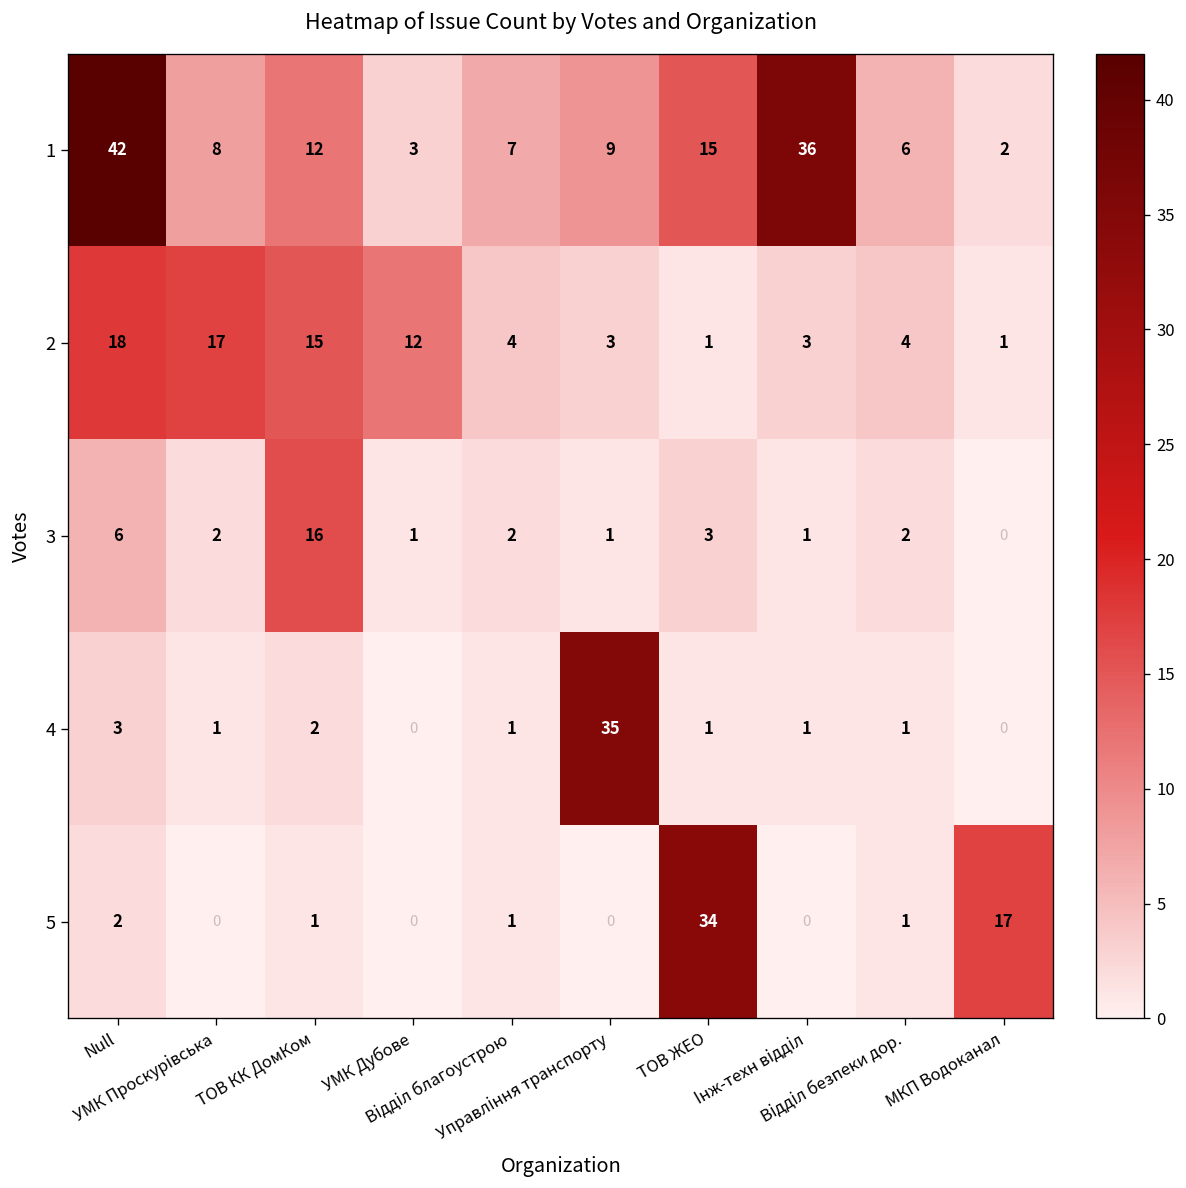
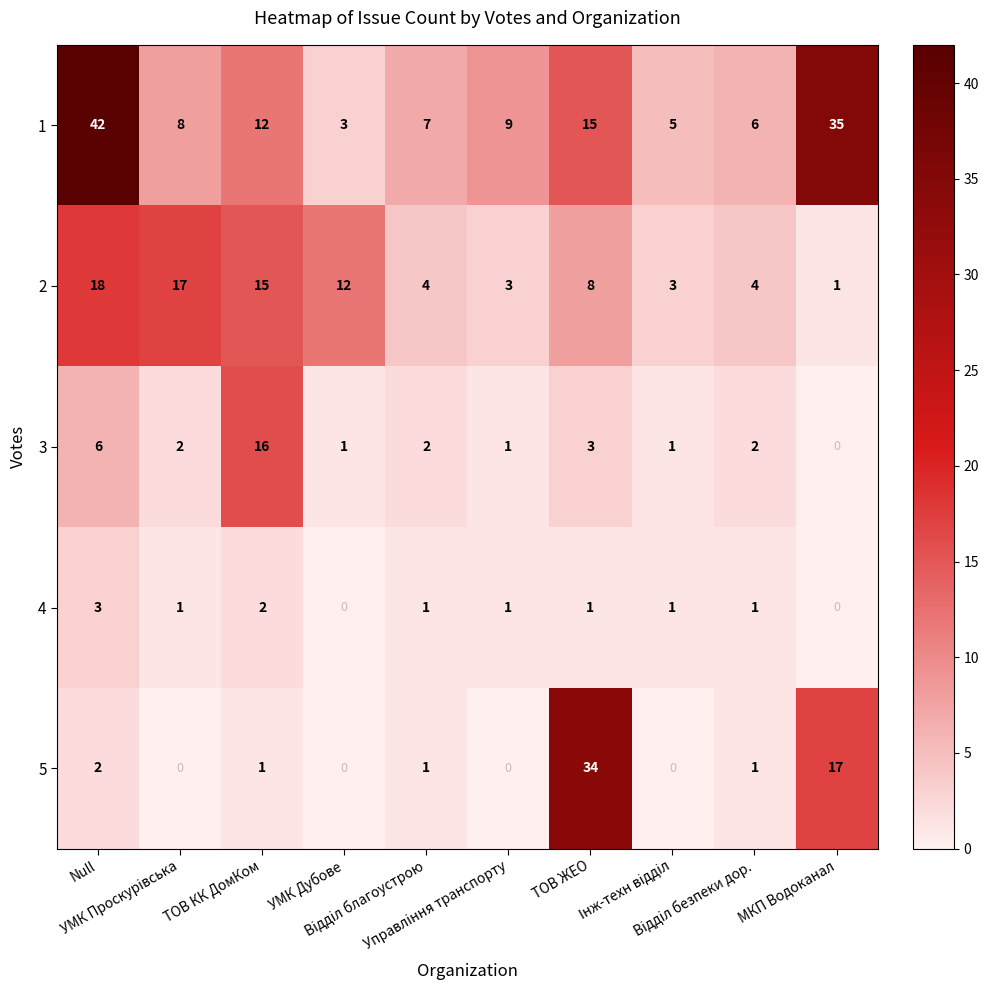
1, Інж-техн відділ: 36 -> 5
1, МКП Водоканал: 2 -> 35
2, ТОВ ЖЕО: 1 -> 8
4, Управління транспорту: 35 -> 1
